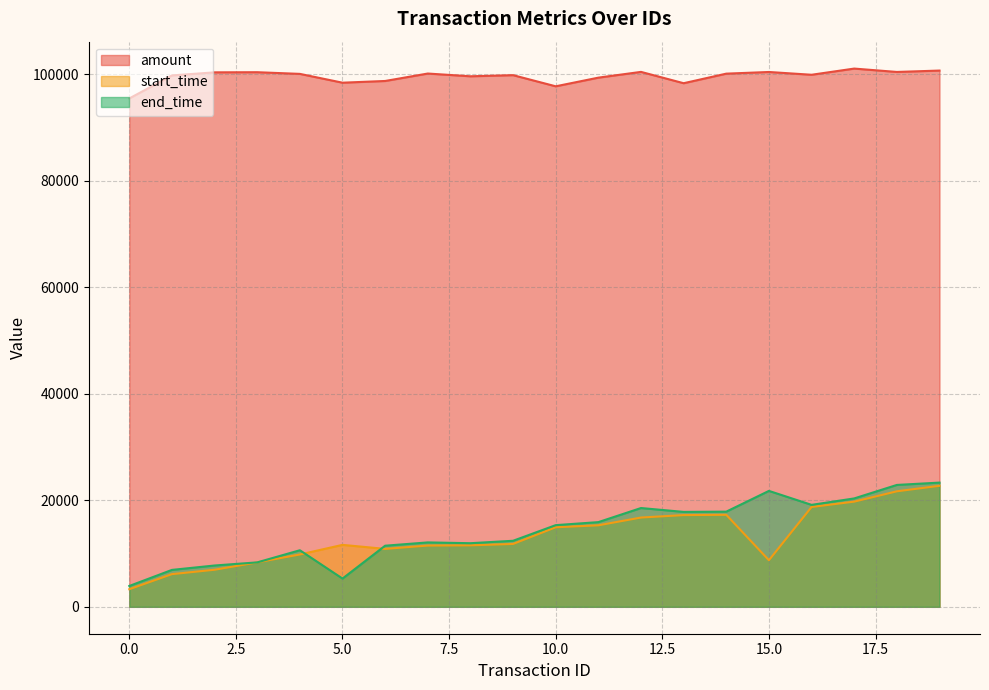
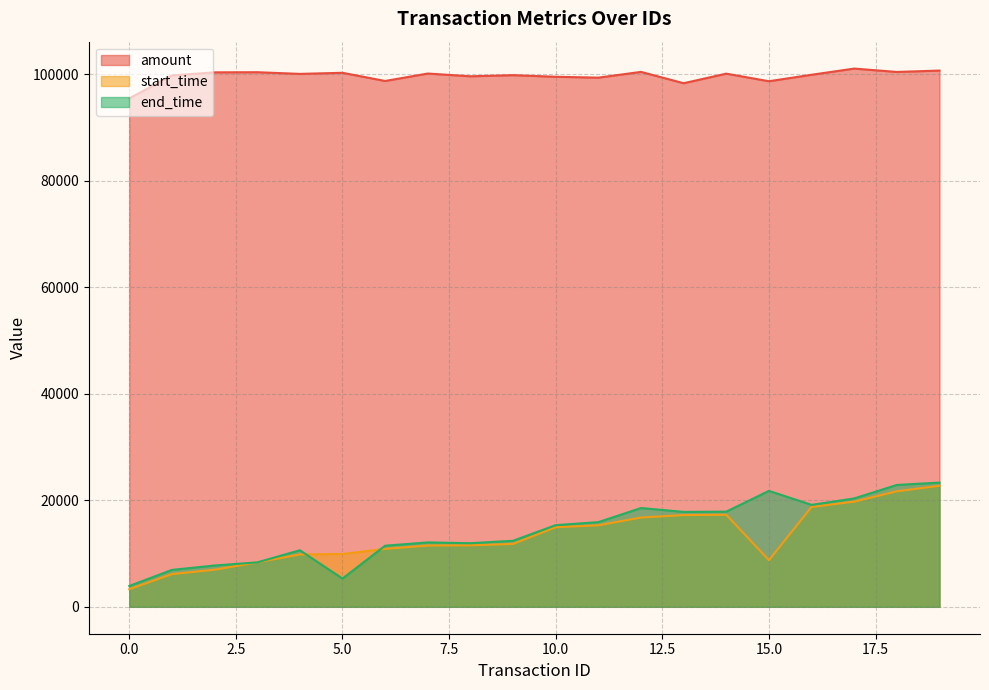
amount, 5.0: 98000 -> 100000
start_time, 5.0: 12000 -> 10000
amount, 10.0: 98000 -> 100000
amount, 15.0: 100000 -> 99000
